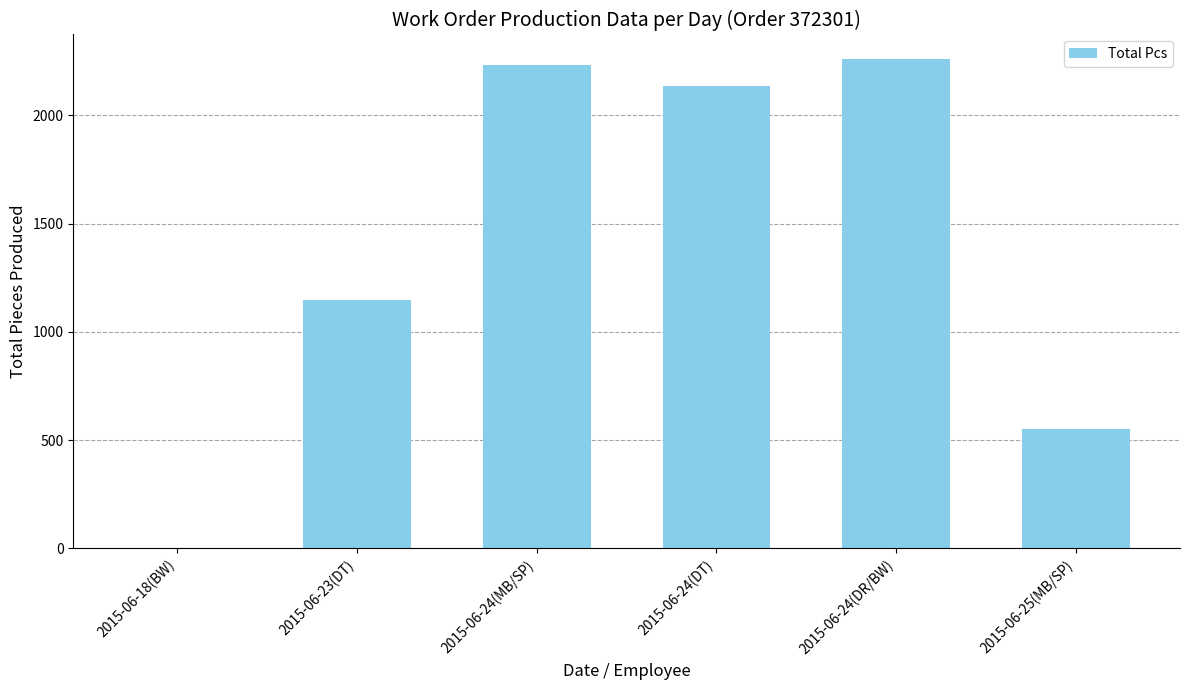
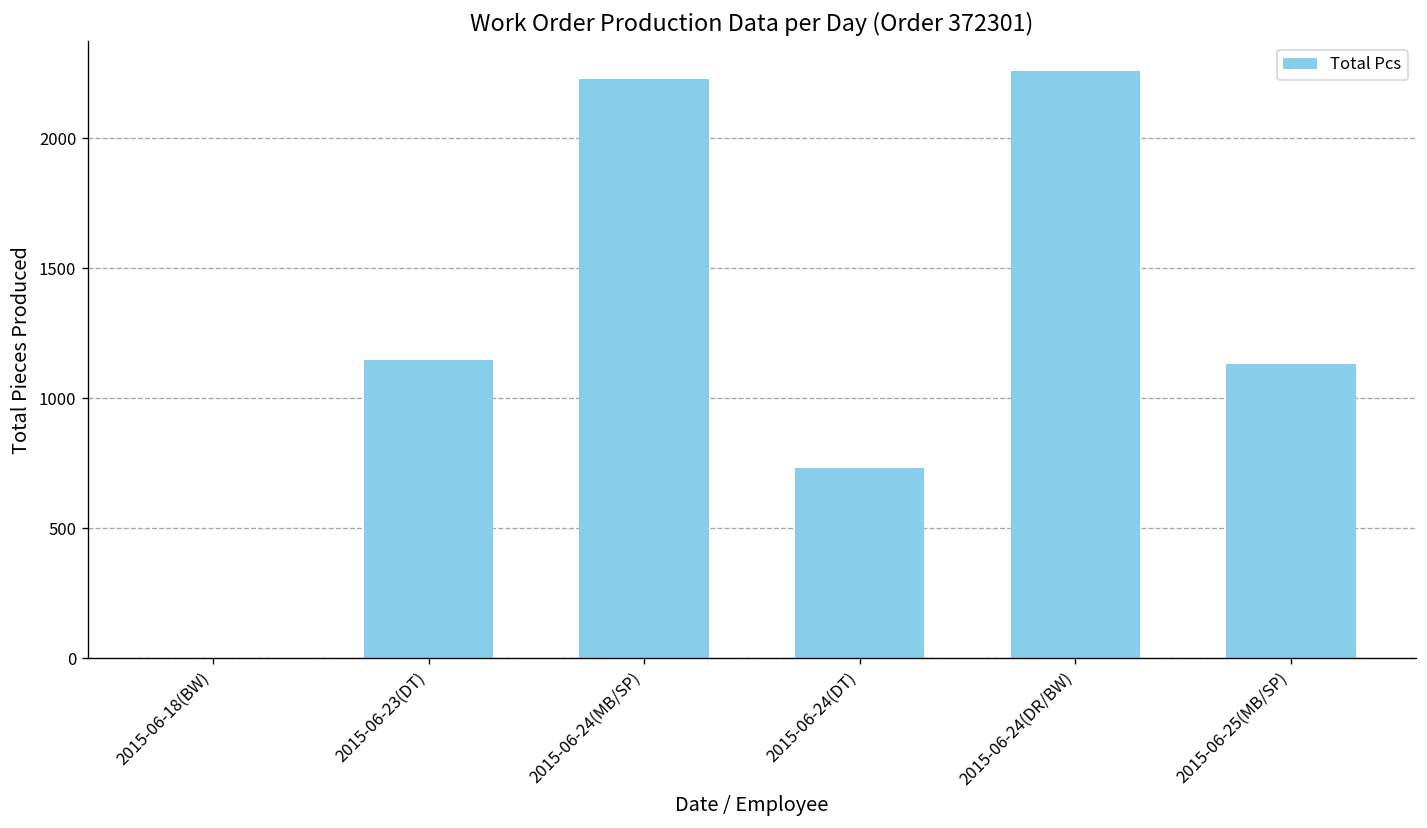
2015-06-24(DT): 2140 -> 730
2015-06-25(MB/SP): 550 -> 1130
